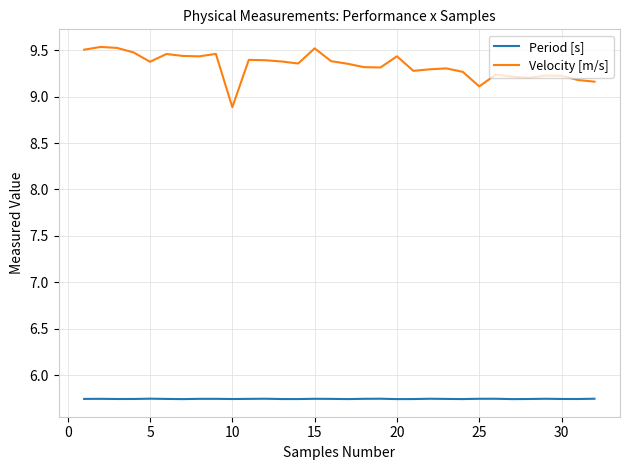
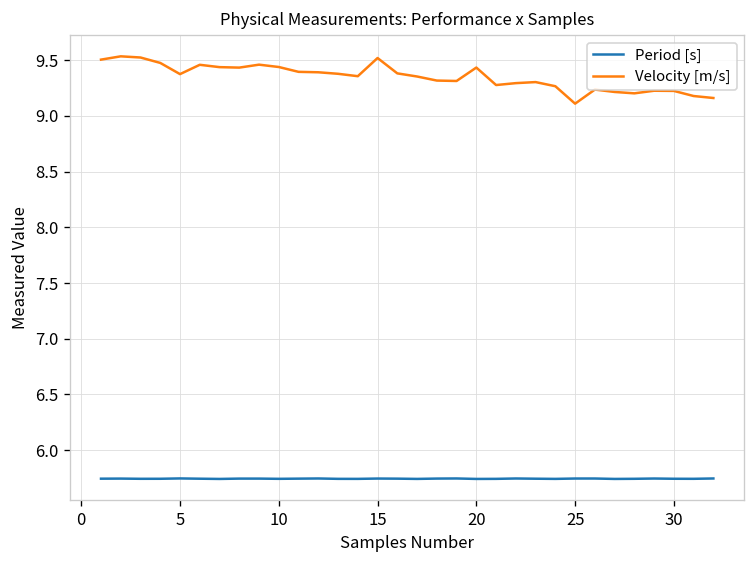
Velocity [m/s], 10: 8.9 -> 9.4
